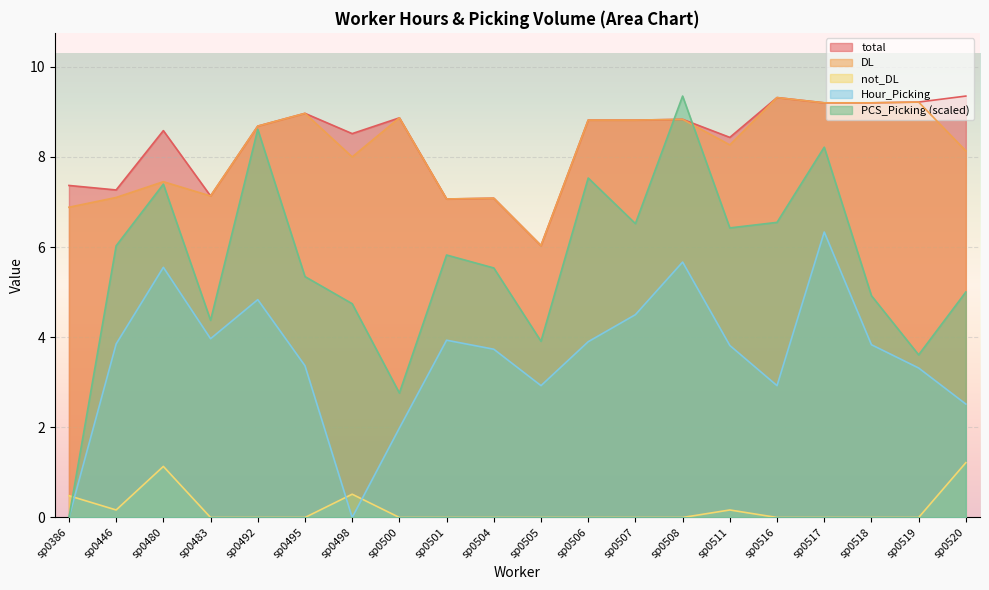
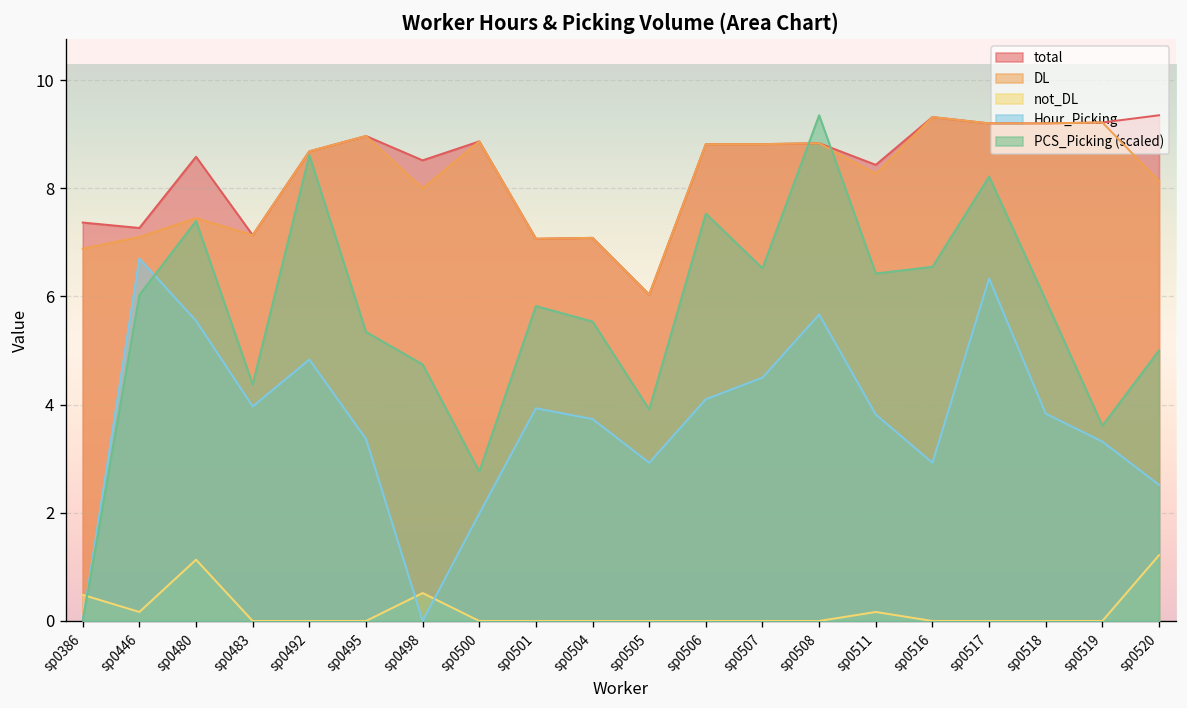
Hour_Picking, sp0446: 3.9 -> 6.7
Hour_Picking, sp0506: 3.9 -> 4.1
PCS_Picking (scaled), sp0518: 4.9 -> 5.9
